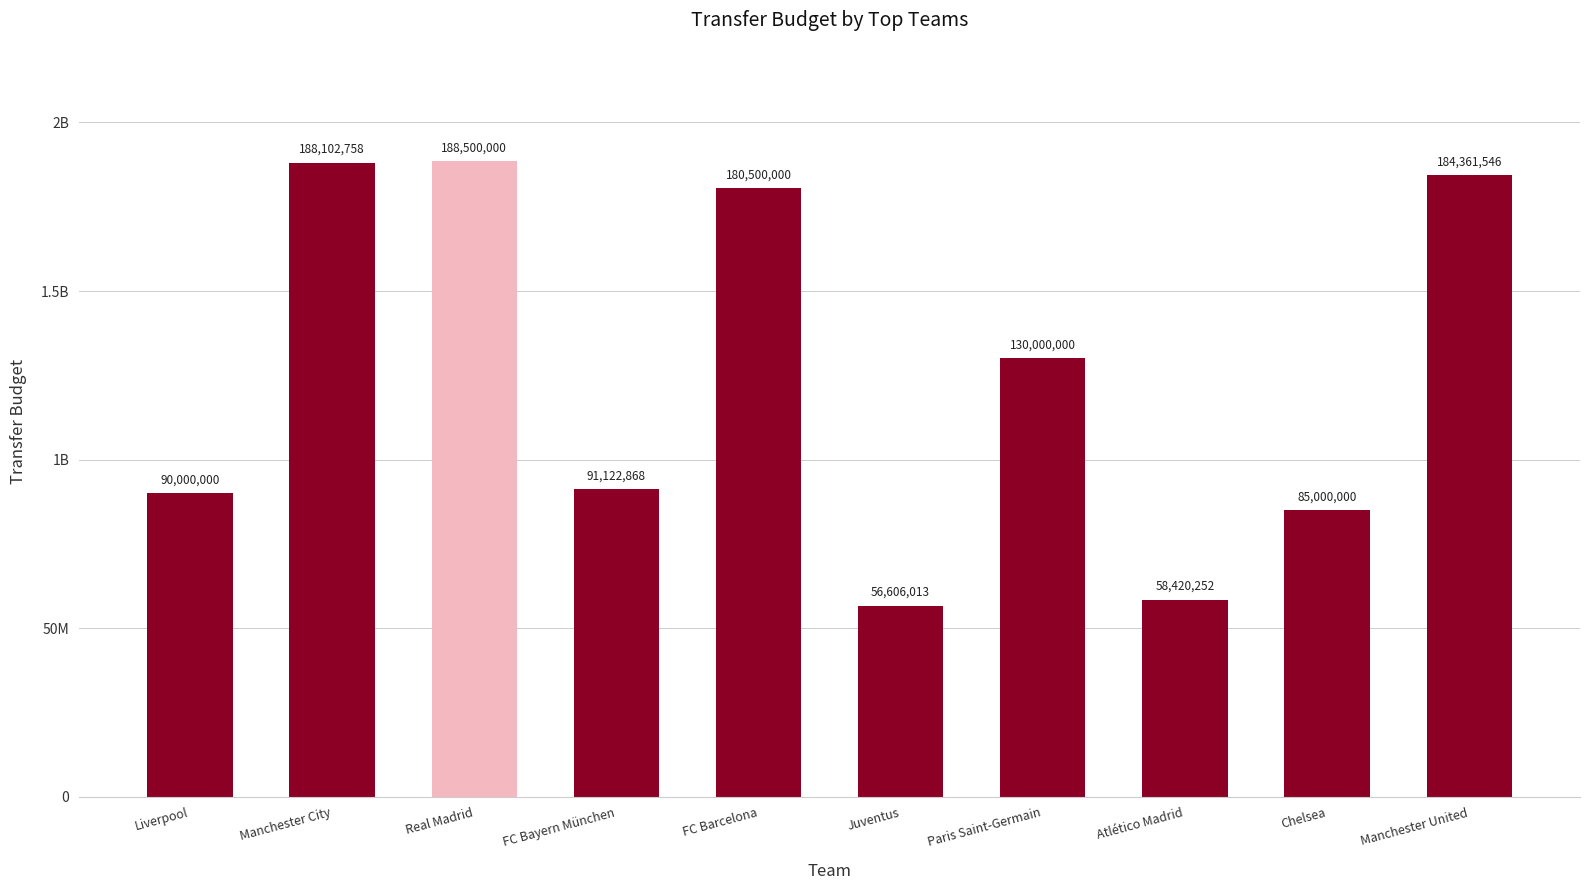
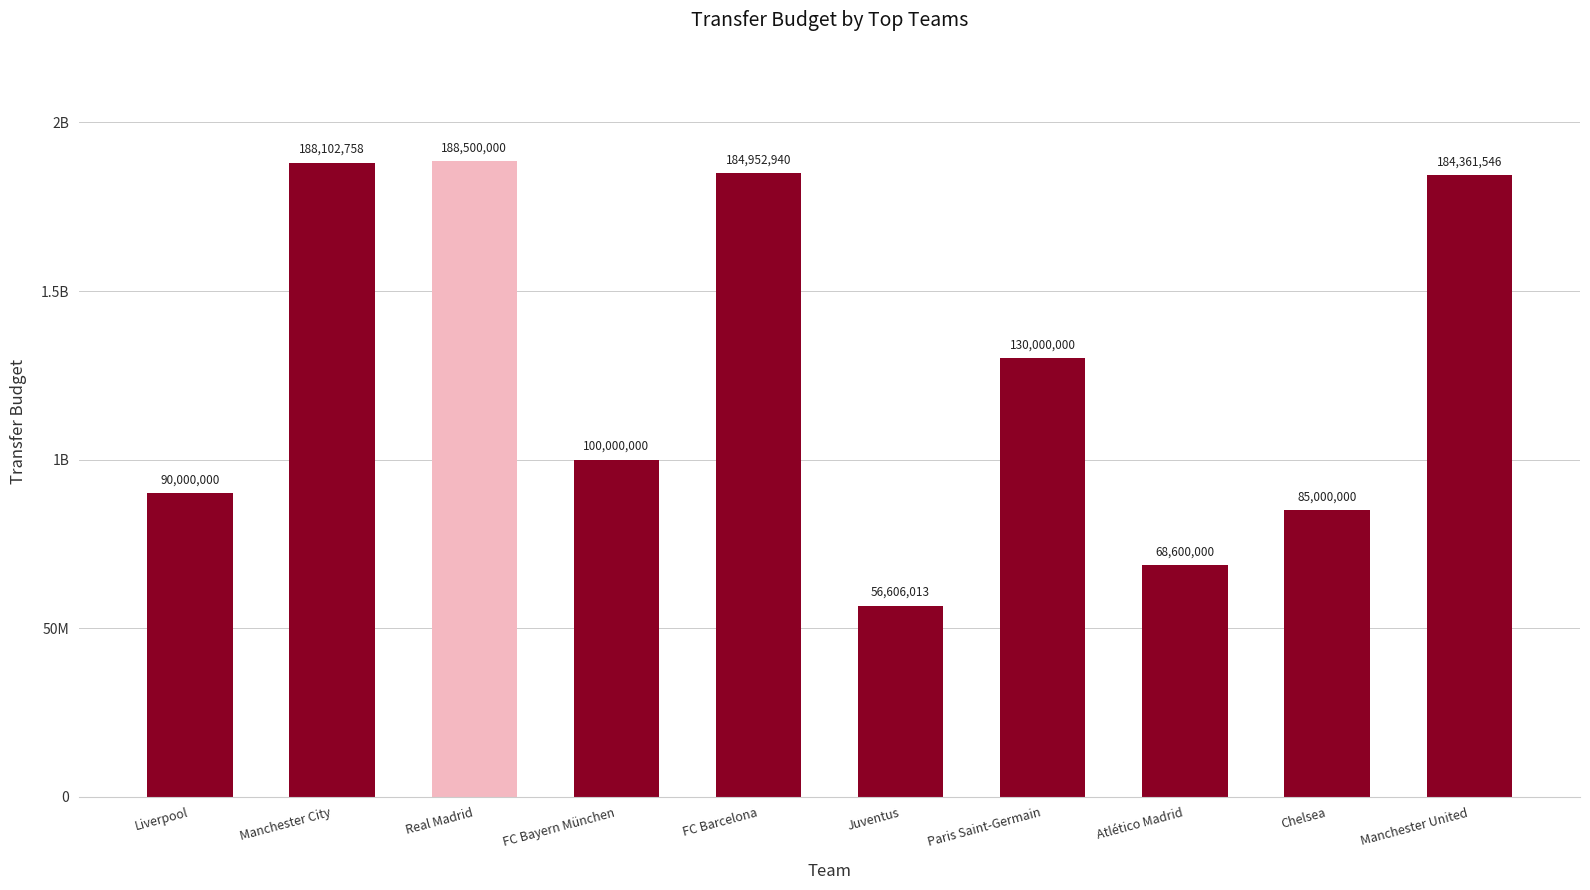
FC Bayern München: 91,122,868 -> 100,000,000
FC Barcelona: 180,500,000 -> 184,952,940
Atlético Madrid: 58,420,252 -> 68,600,000
